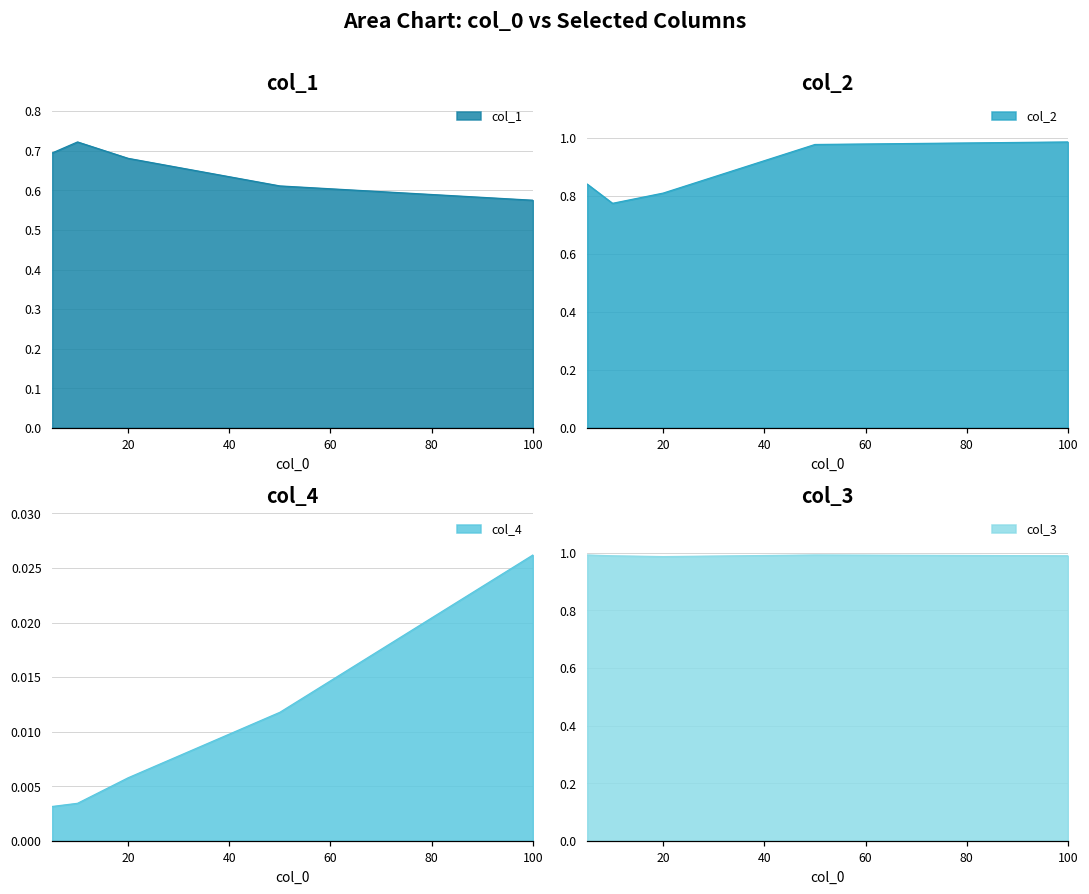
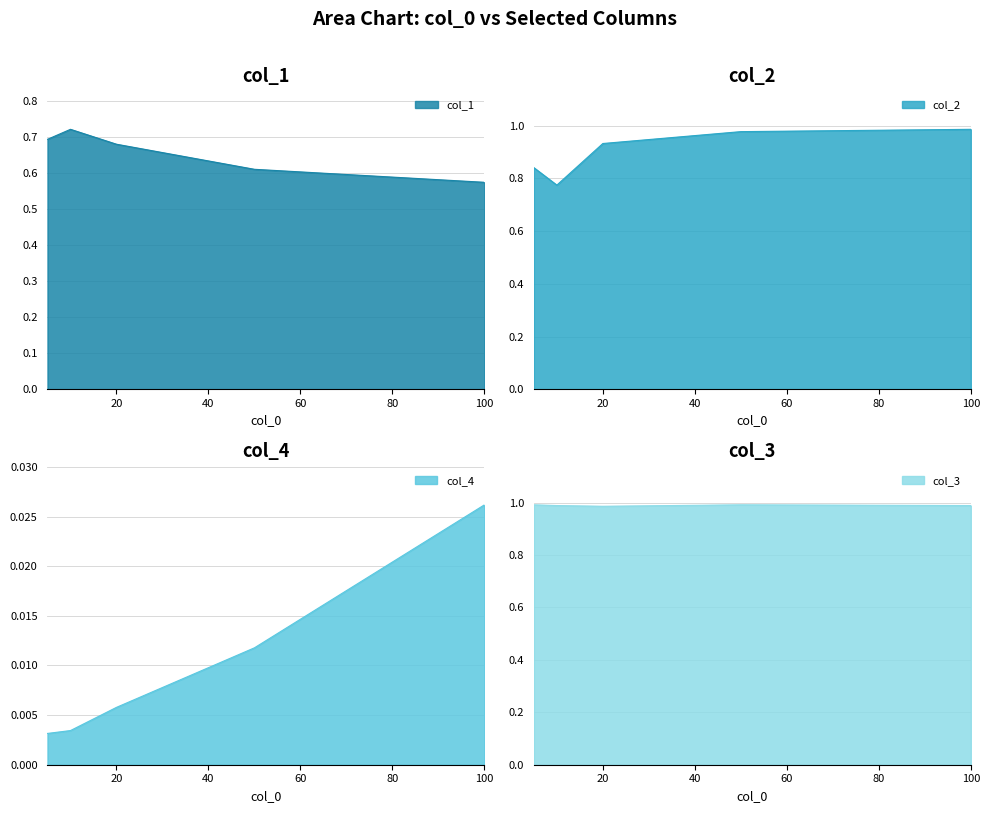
col_2, 20: 0.81 -> 0.93
